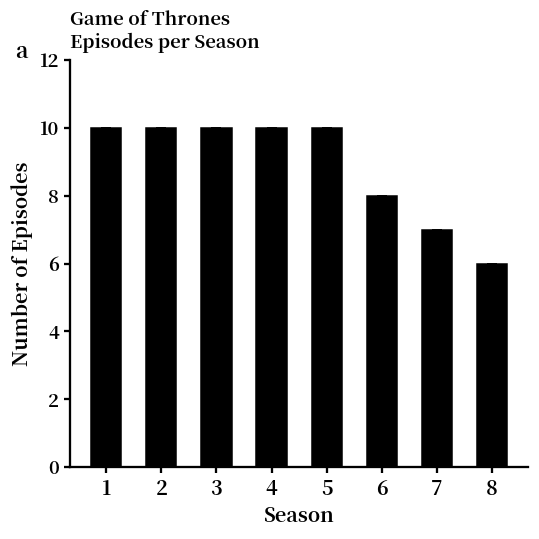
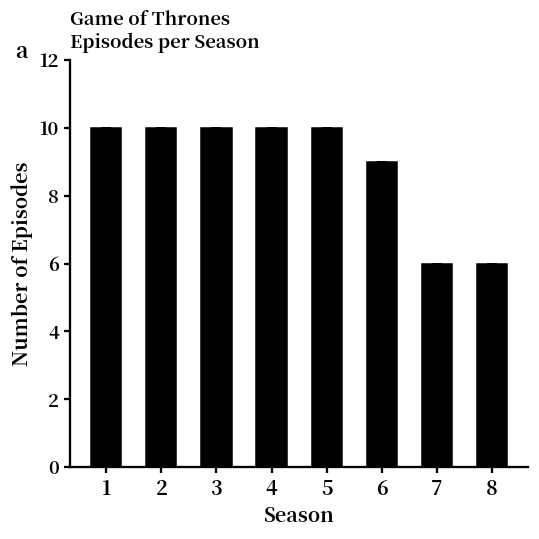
6: 8 -> 9
7: 7 -> 6
